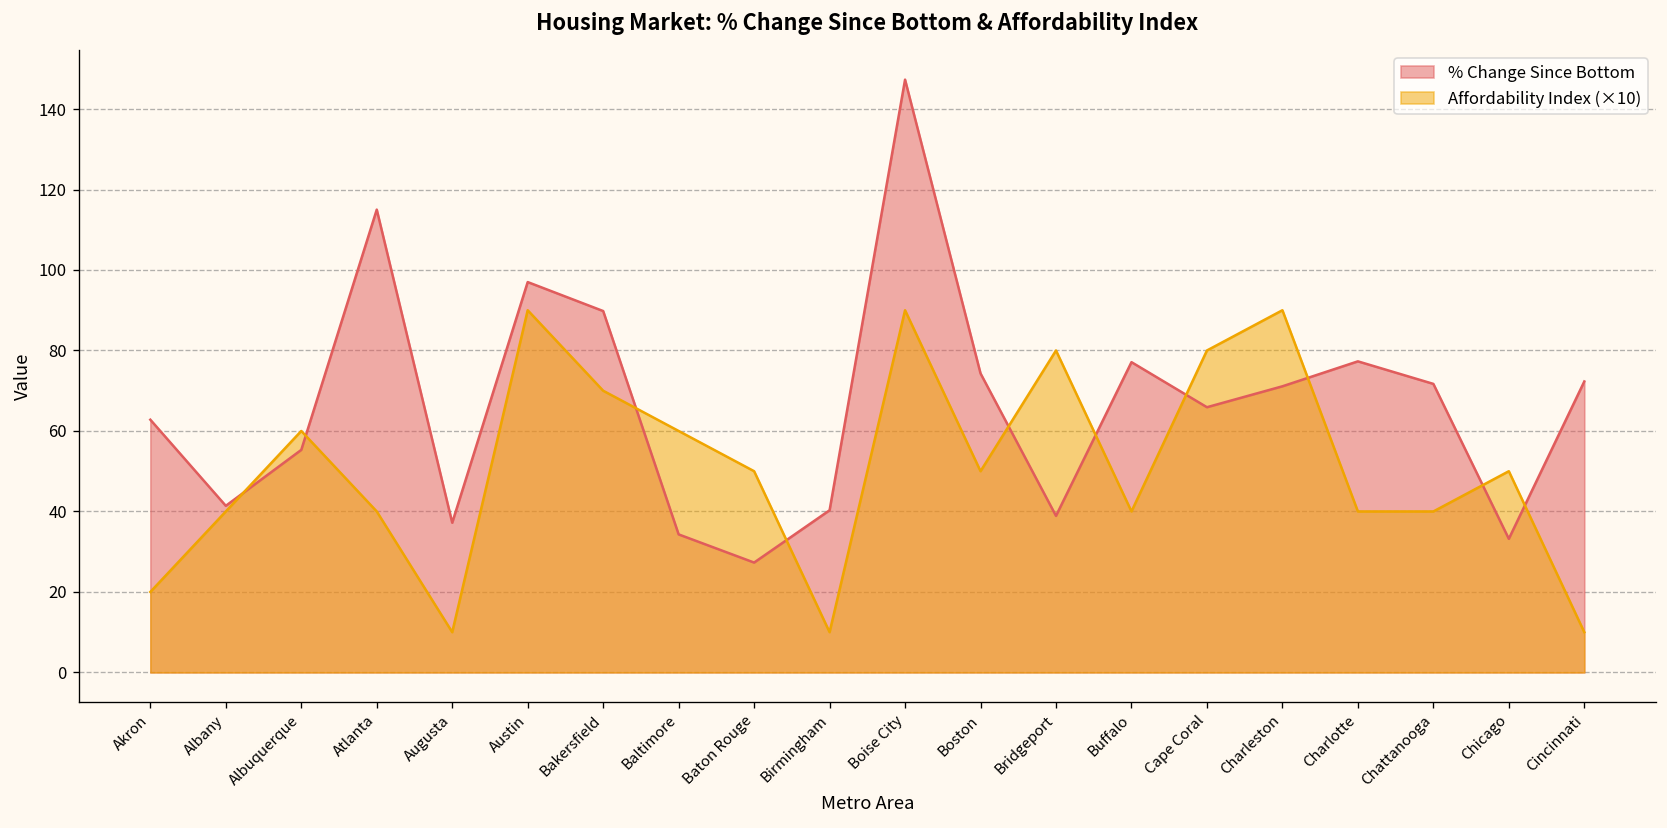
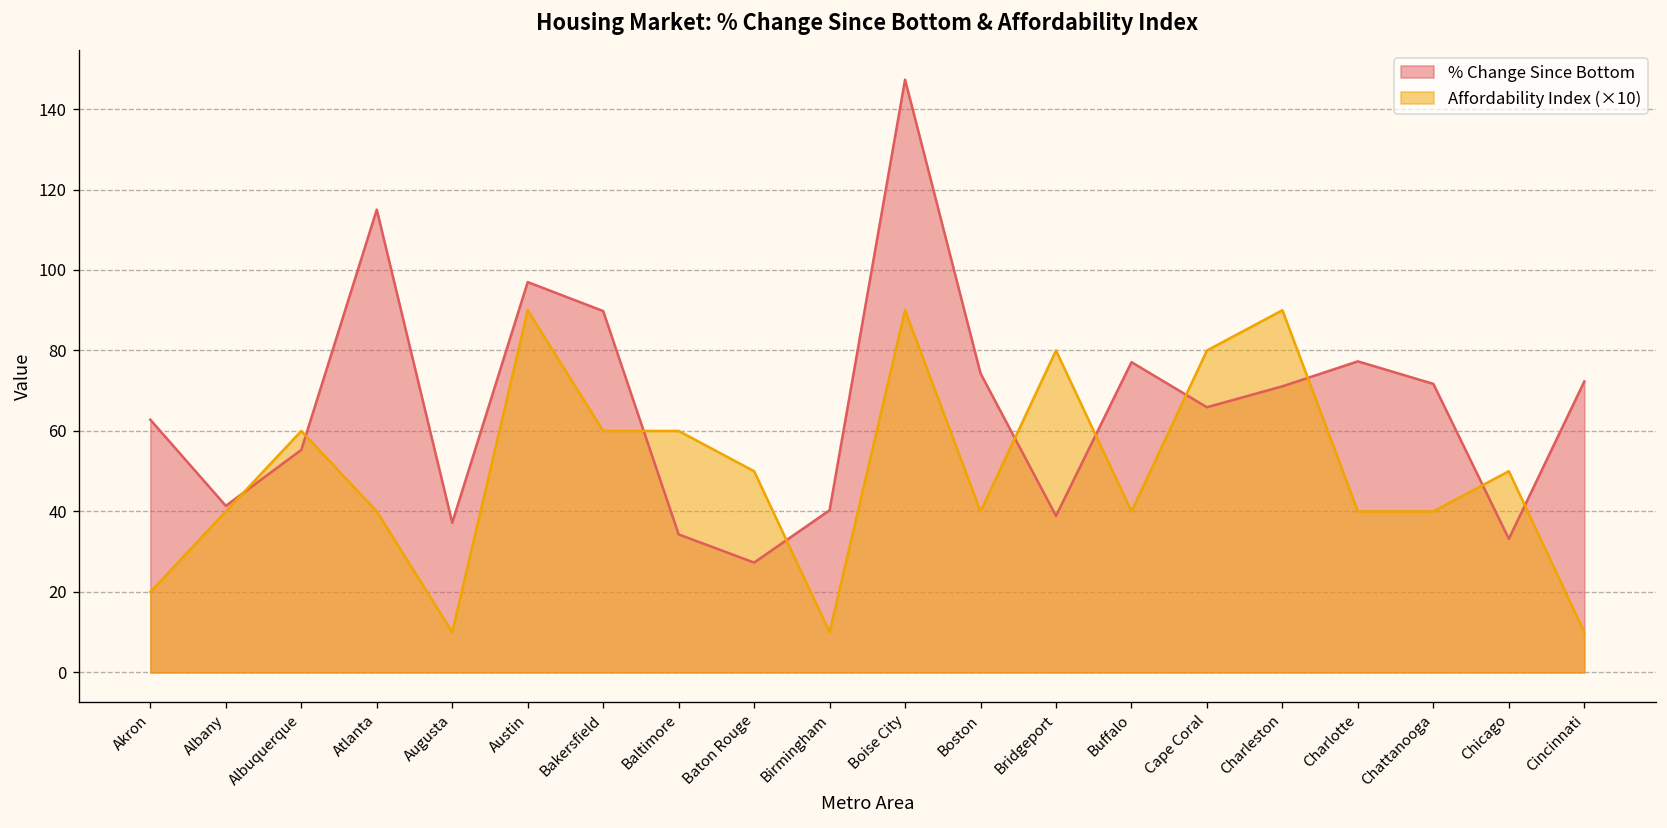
Affordability Index (×10), Bakersfield: 70 -> 60
Affordability Index (×10), Boston: 50 -> 40
